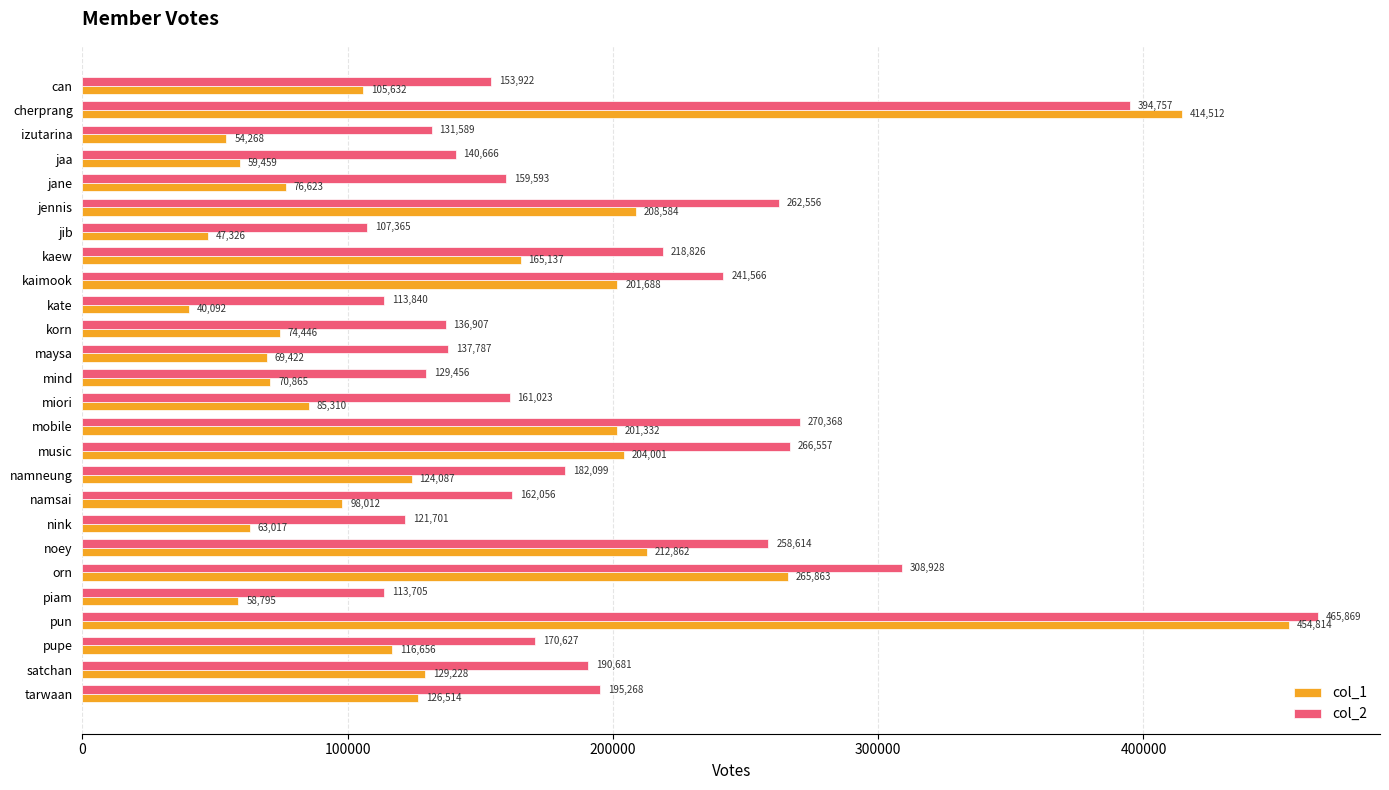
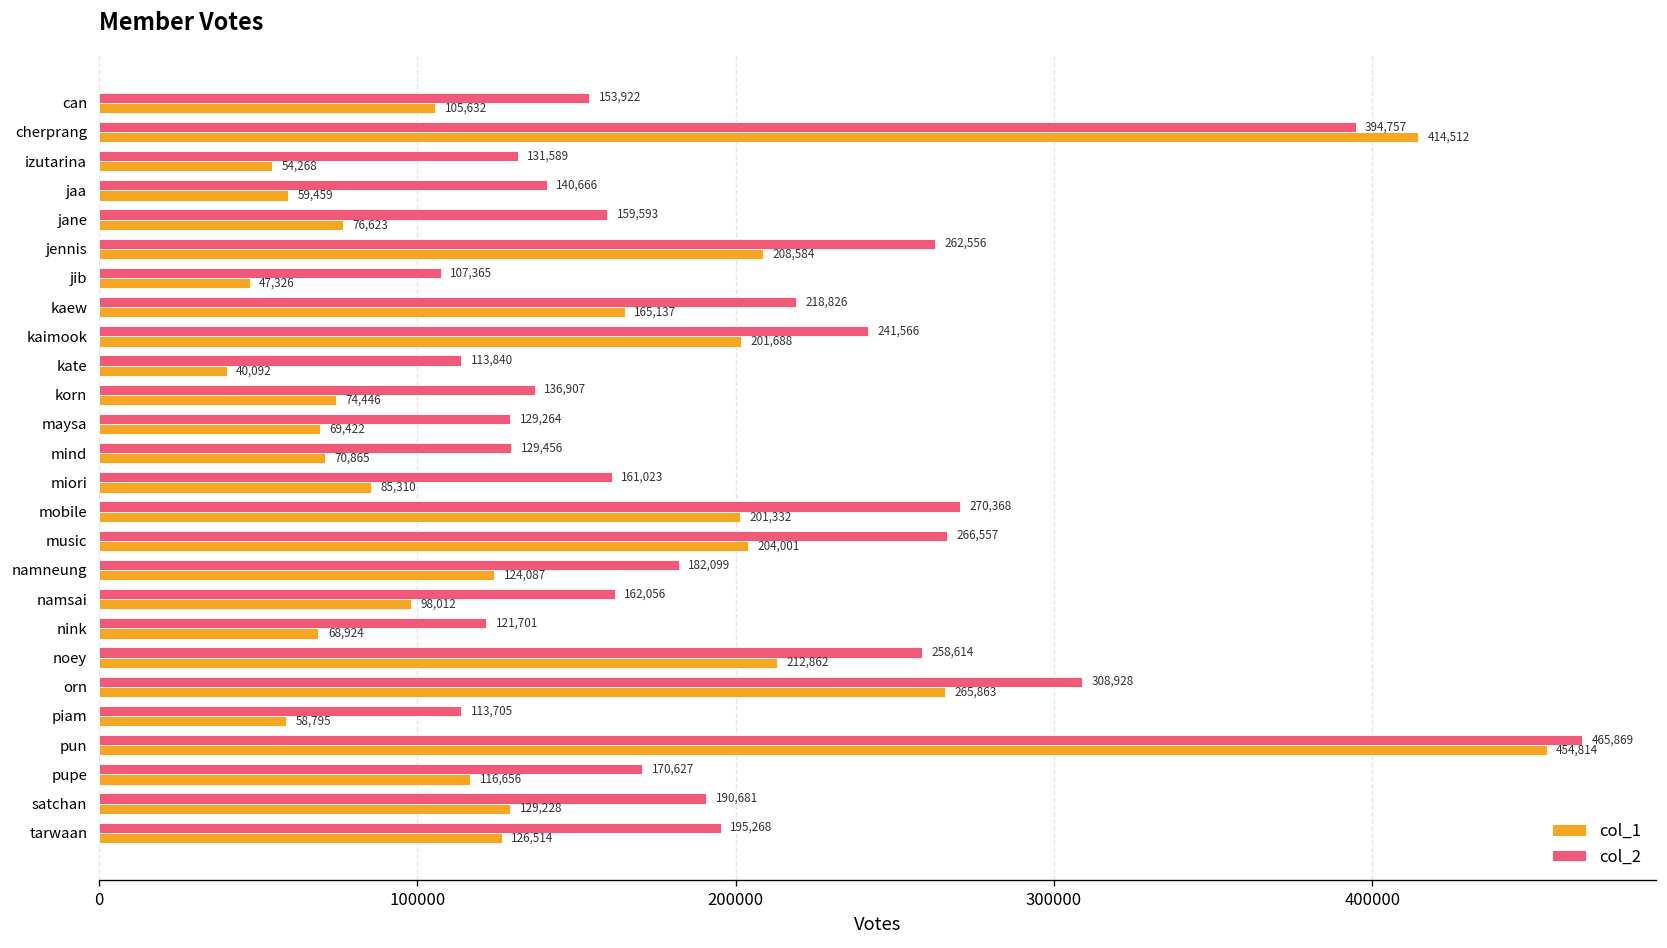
col_2, maysa: 137,787 -> 129,264
col_1, nink: 63,017 -> 68,924
